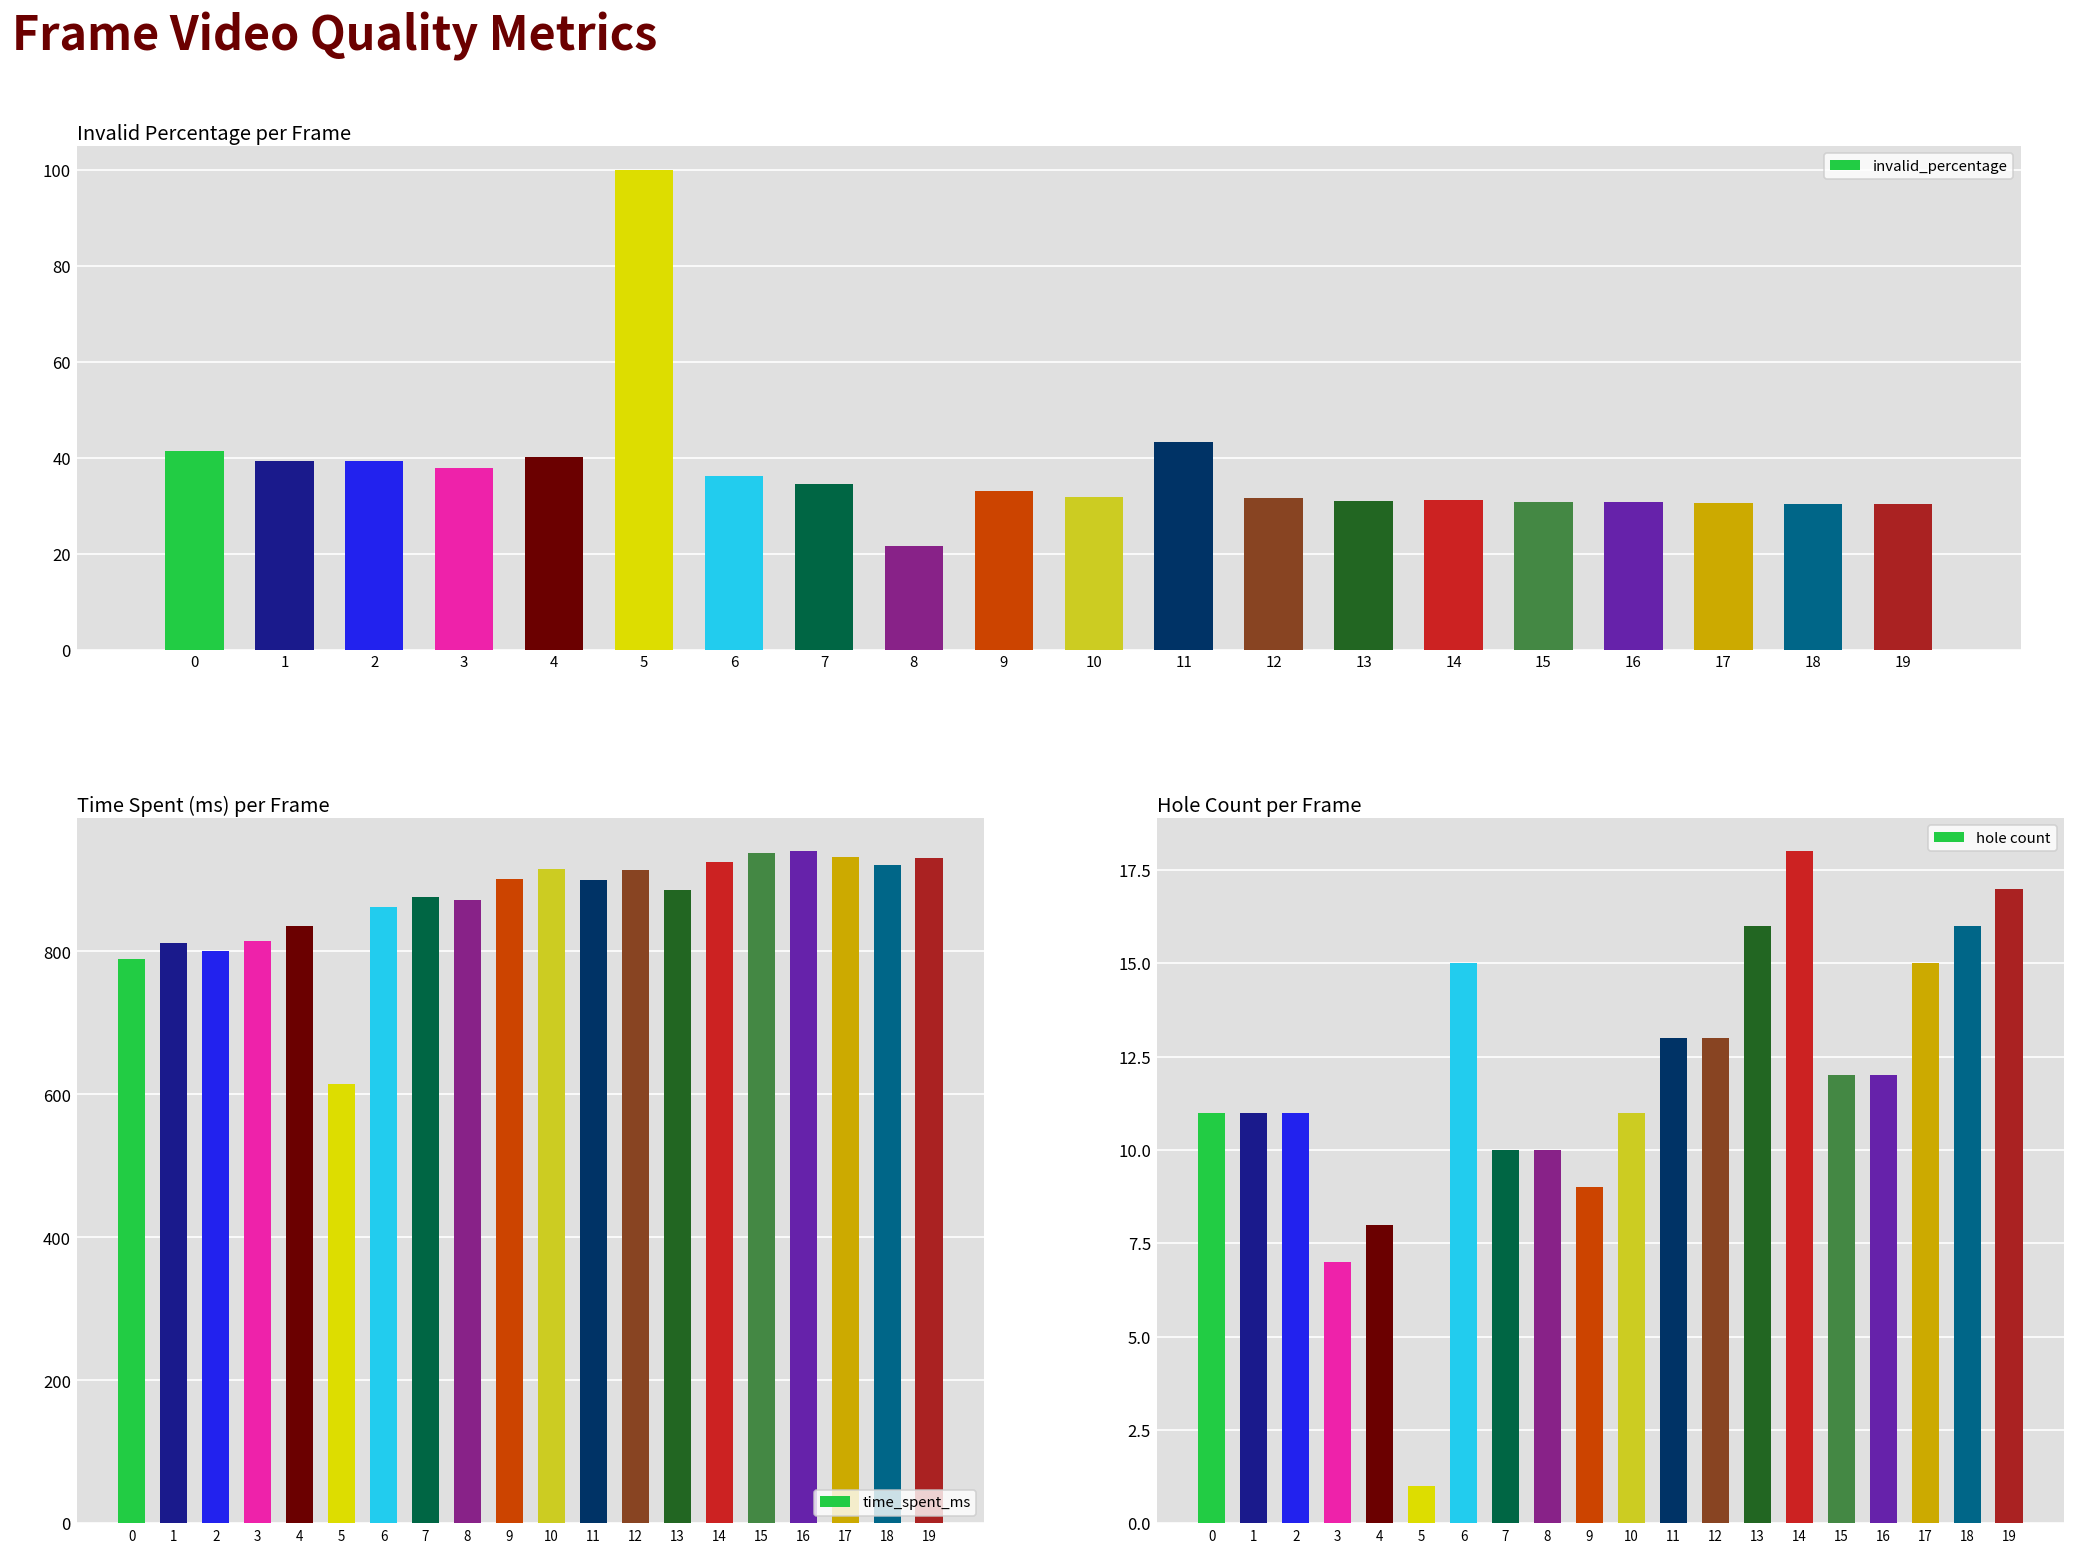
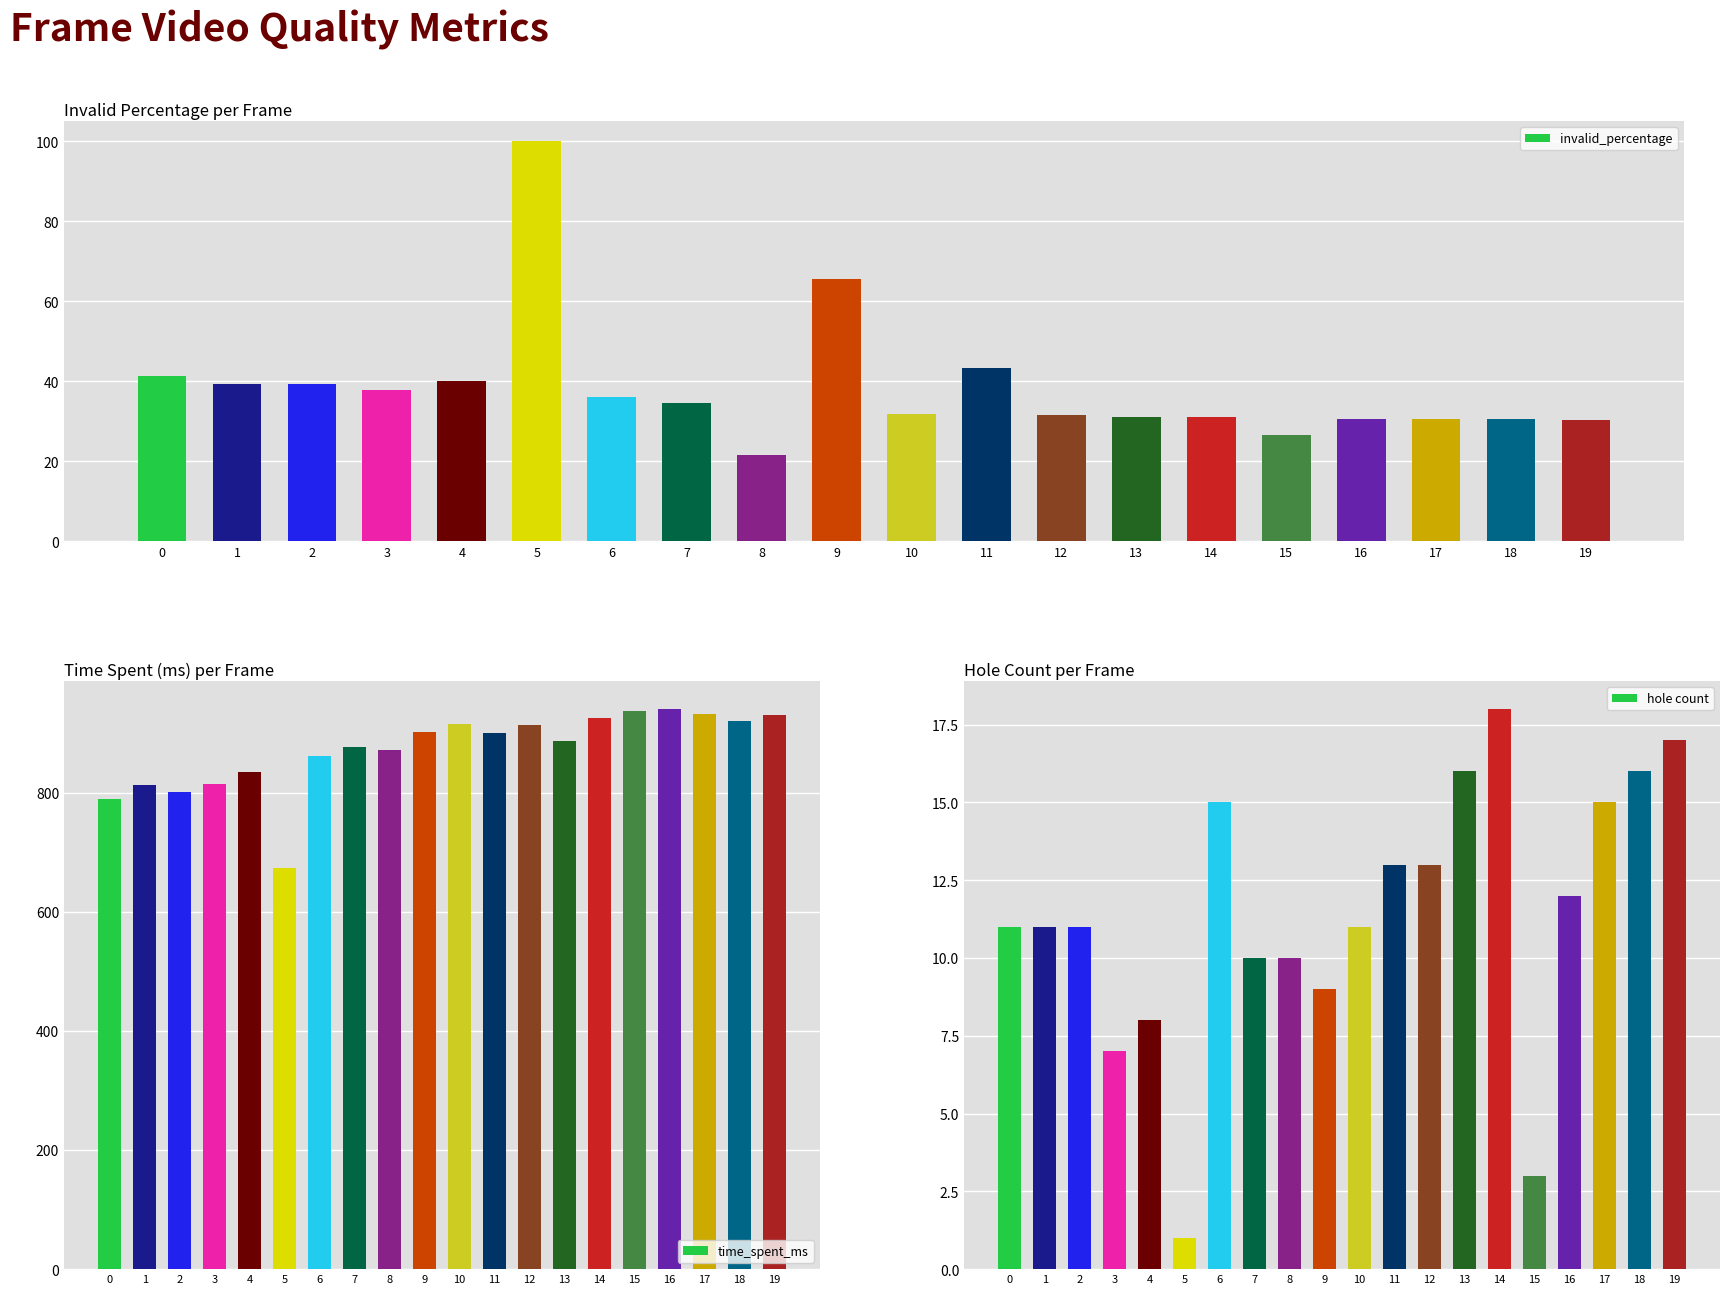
Invalid Percentage per Frame, 9: 33 -> 66
Invalid Percentage per Frame, 15: 31 -> 27
Time Spent (ms) per Frame, 5: 620 -> 670
Hole Count per Frame, 15: 12 -> 3
